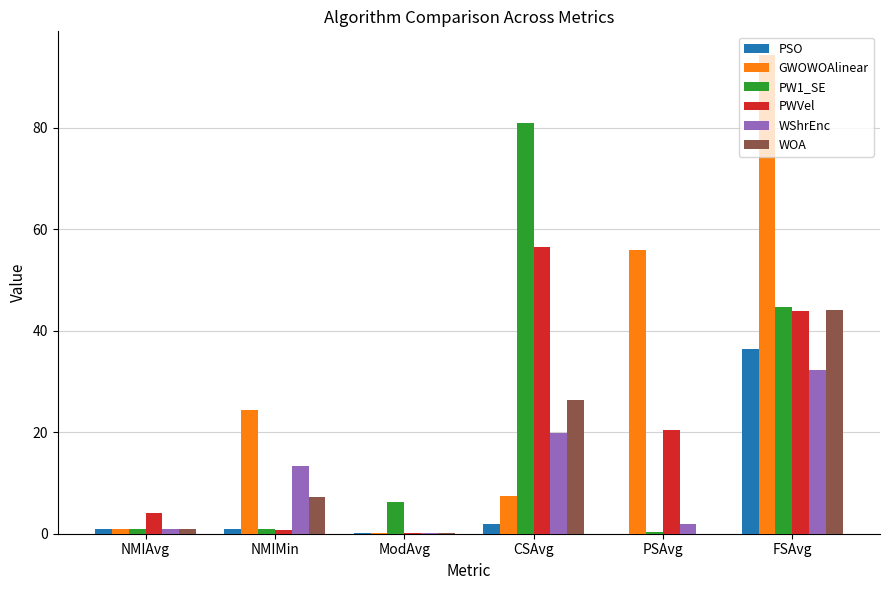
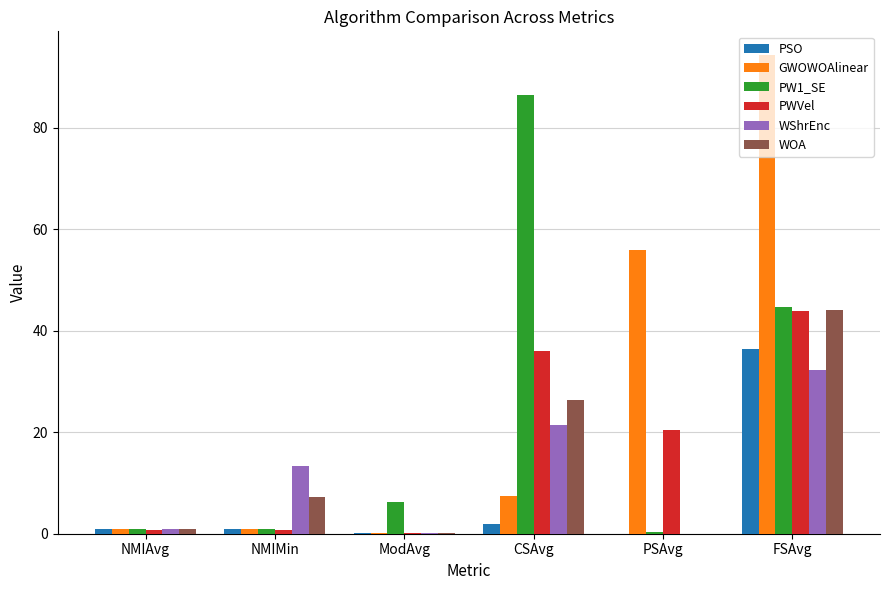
PWVel, NMIAvg: 4 -> 1
GWOWOAlinear, NMIMin: 24 -> 1
PW1_SE, CSAvg: 81 -> 86
PWVel, CSAvg: 56 -> 36
WShrEnc, CSAvg: 20 -> 21
WShrEnc, PSAvg: 2 -> 0
